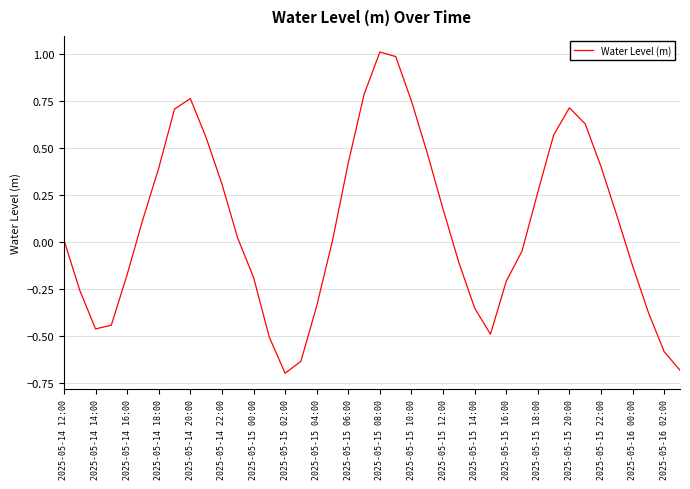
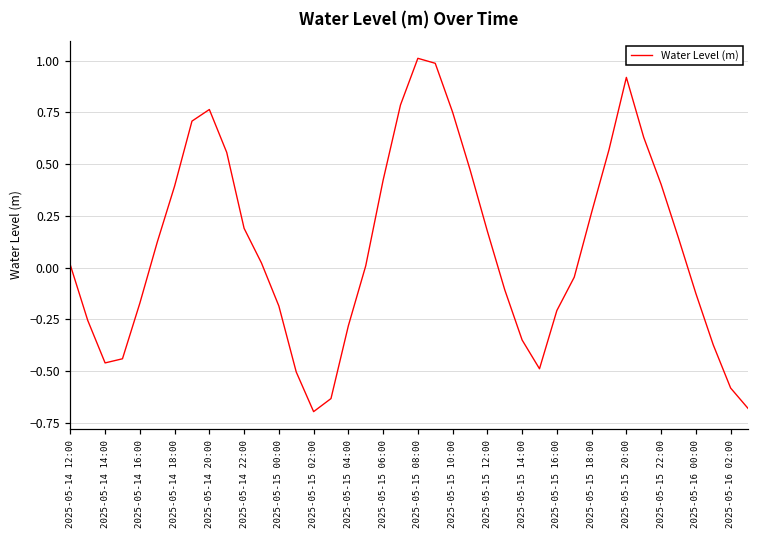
2025-05-14 22:00: 0.31 -> 0.19
2025-05-15 04:00: -0.34 -> -0.28
2025-05-15 20:00: 0.71 -> 0.92
